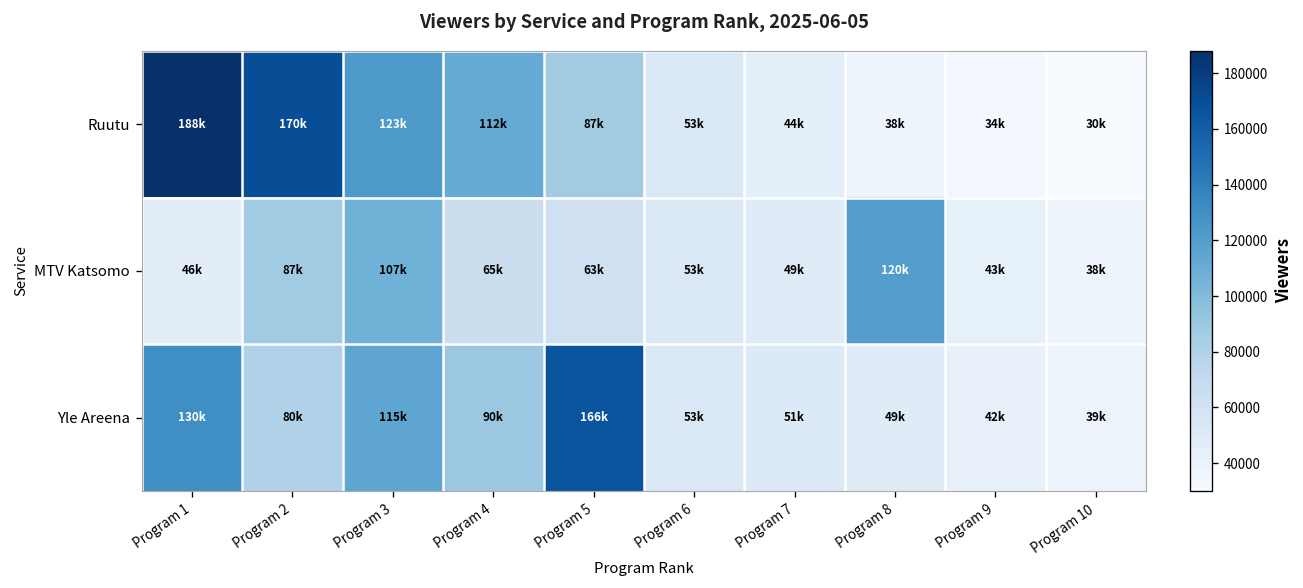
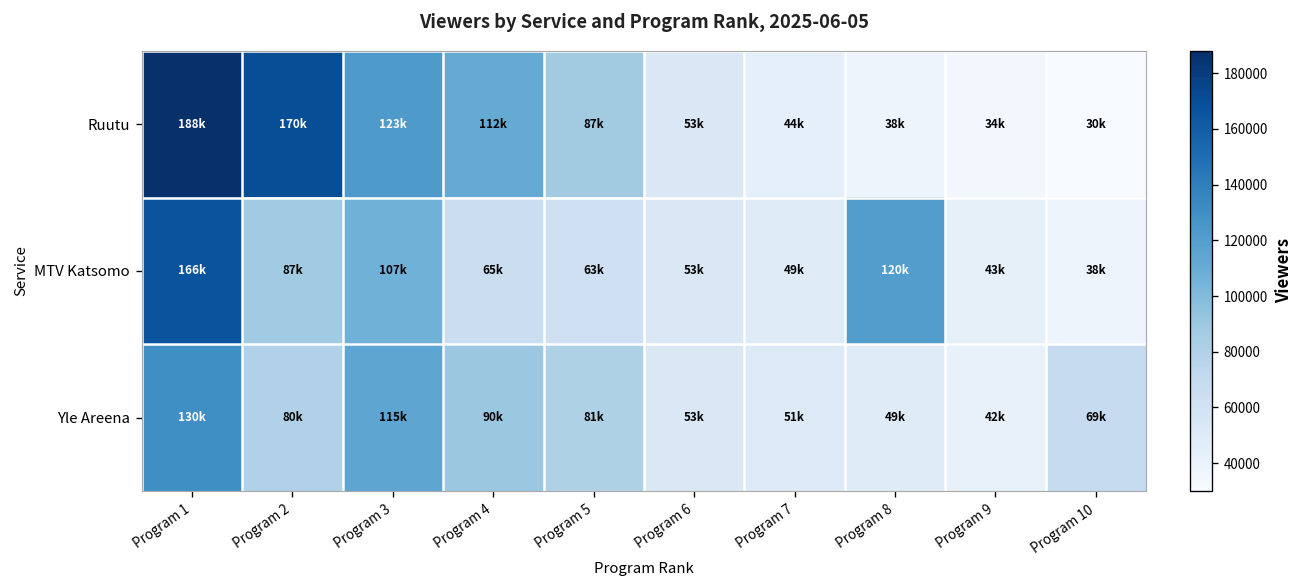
MTV Katsomo, Program 1: 46k -> 166k
Yle Areena, Program 5: 166k -> 81k
Yle Areena, Program 10: 39k -> 69k
